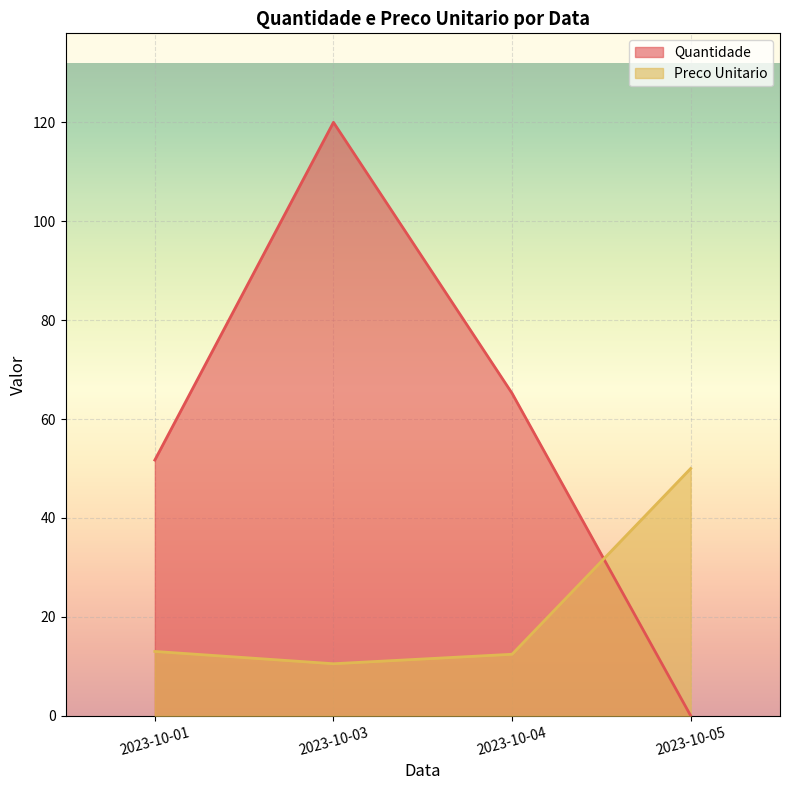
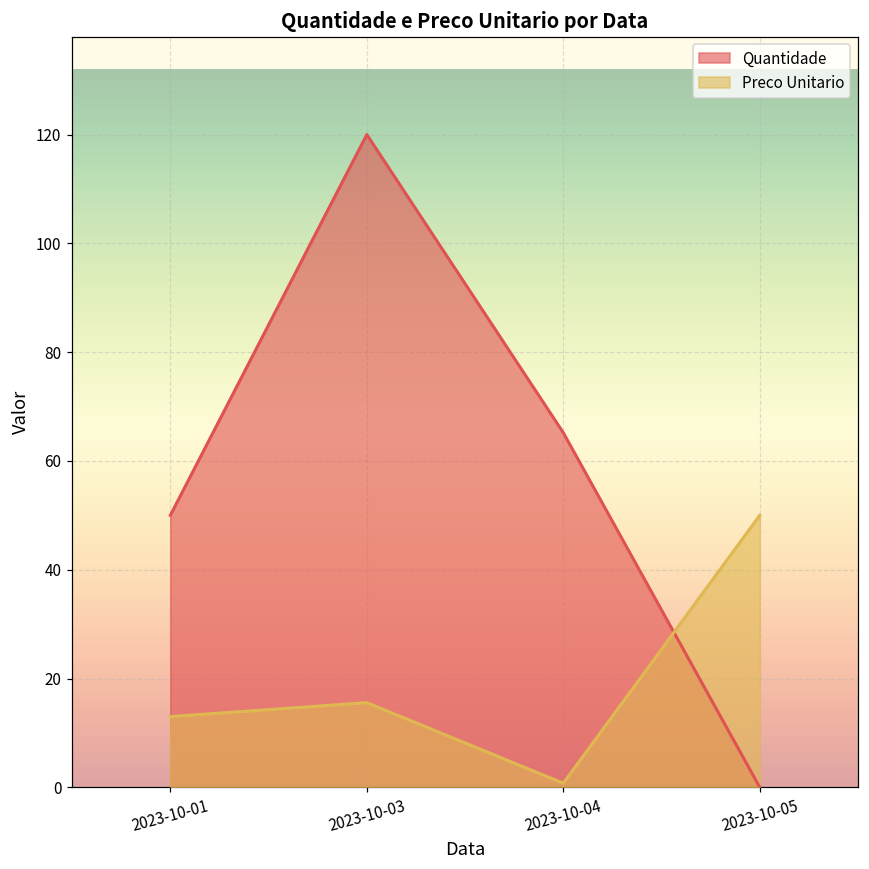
Quantidade, 2023-10-01: 52 -> 50
Preco Unitario, 2023-10-03: 11 -> 16
Preco Unitario, 2023-10-04: 12 -> 1
